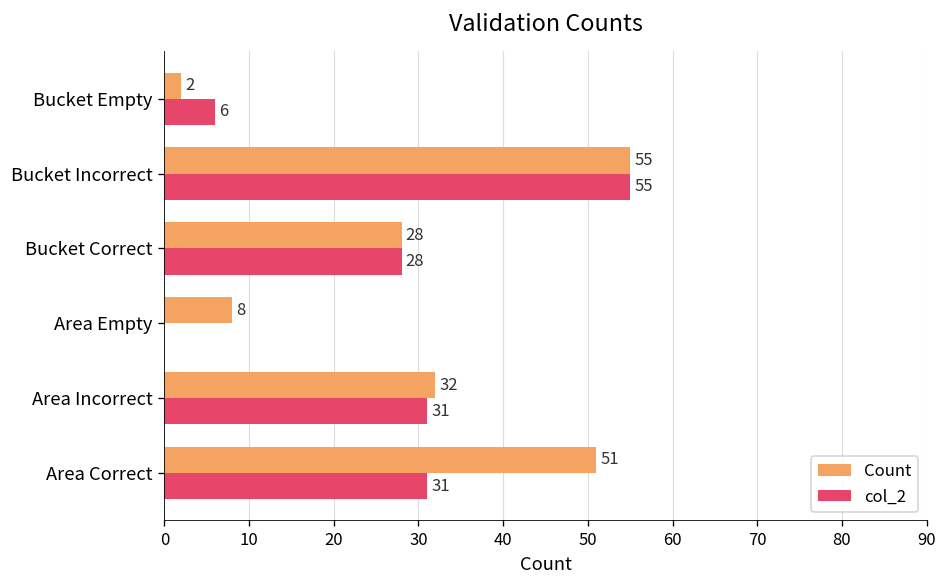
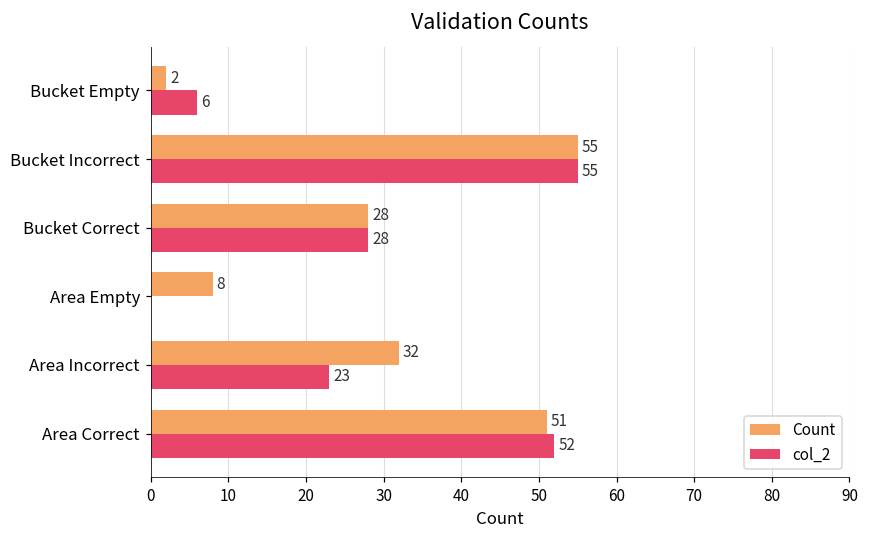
col_2, Area Incorrect: 31 -> 23
col_2, Area Correct: 31 -> 52
